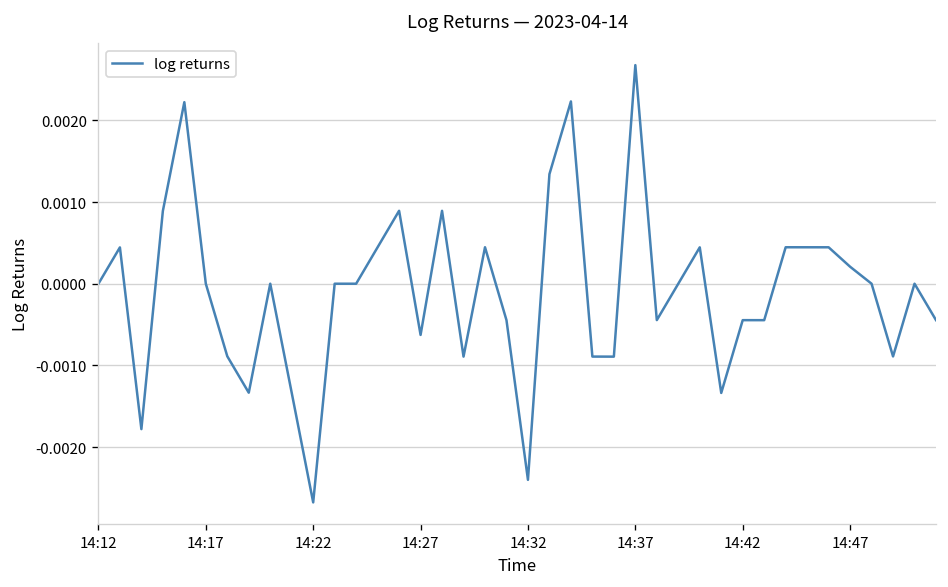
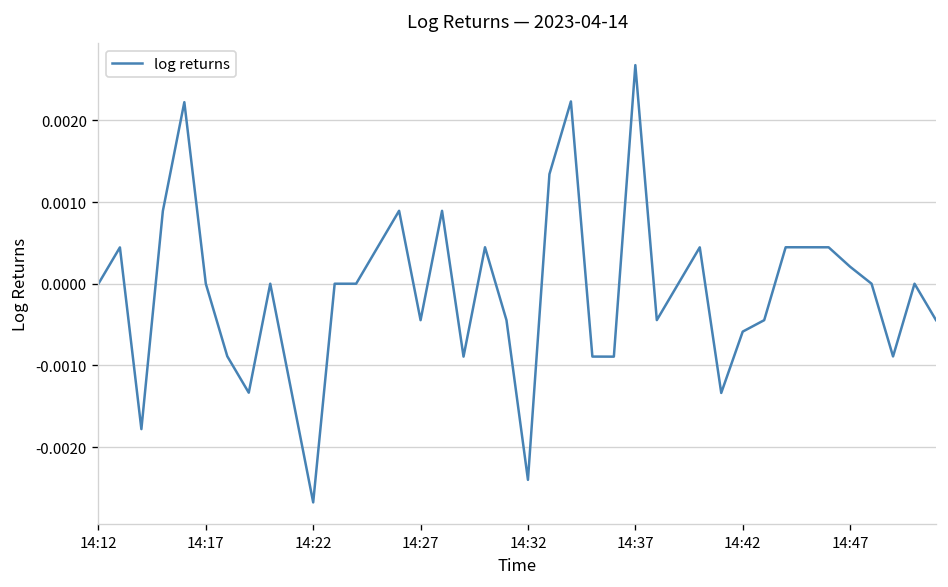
14:27: -0.0006 -> -0.0004
14:42: -0.0004 -> -0.0006
